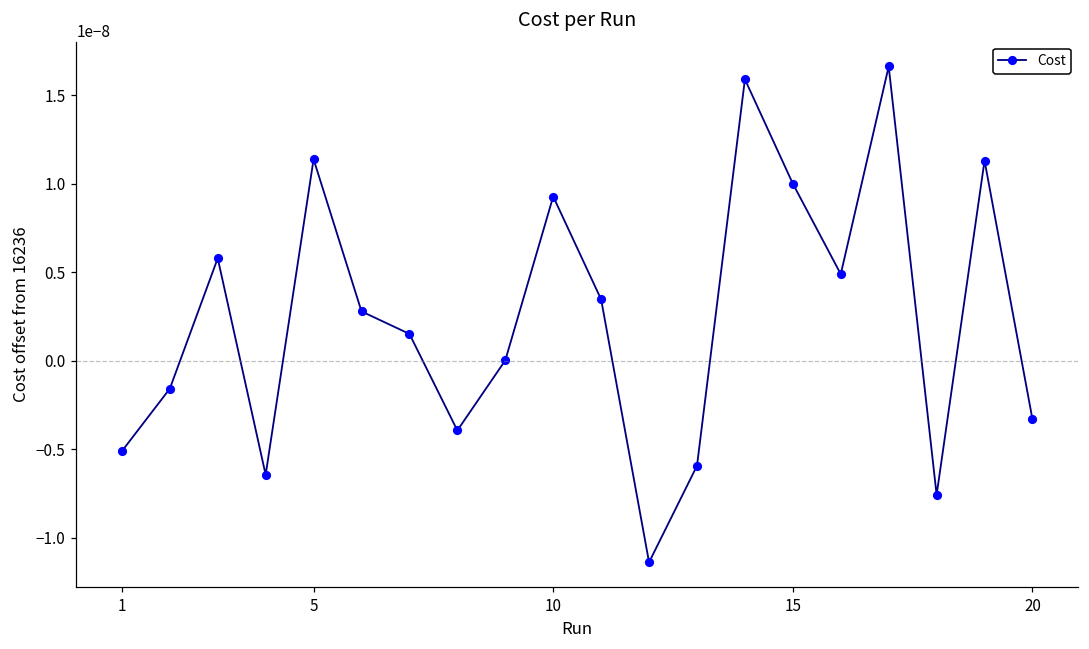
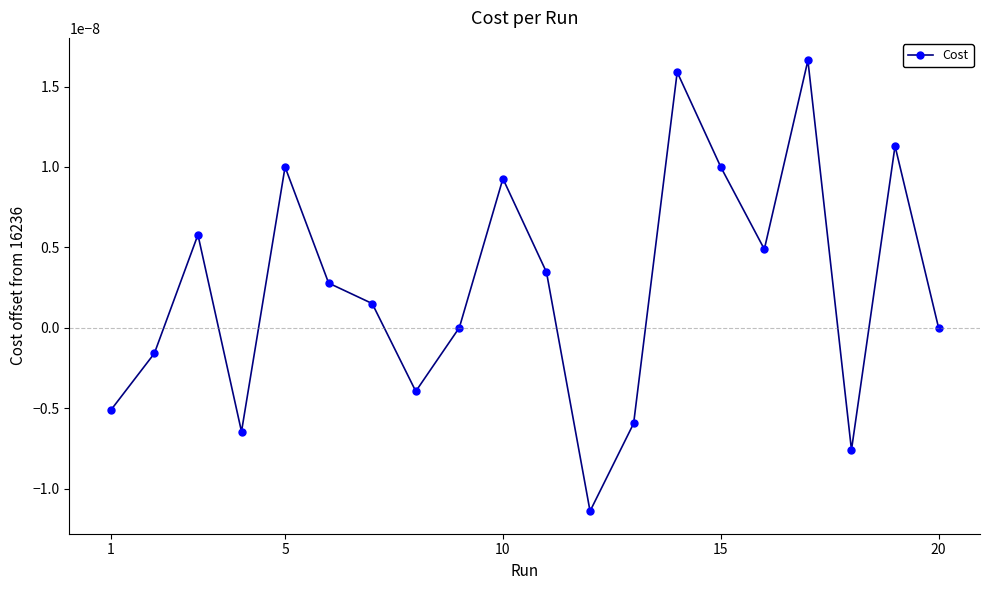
5: 0.0000000114 -> 0.0000000100
20: -0.0000000033 -> 0.0000000000
